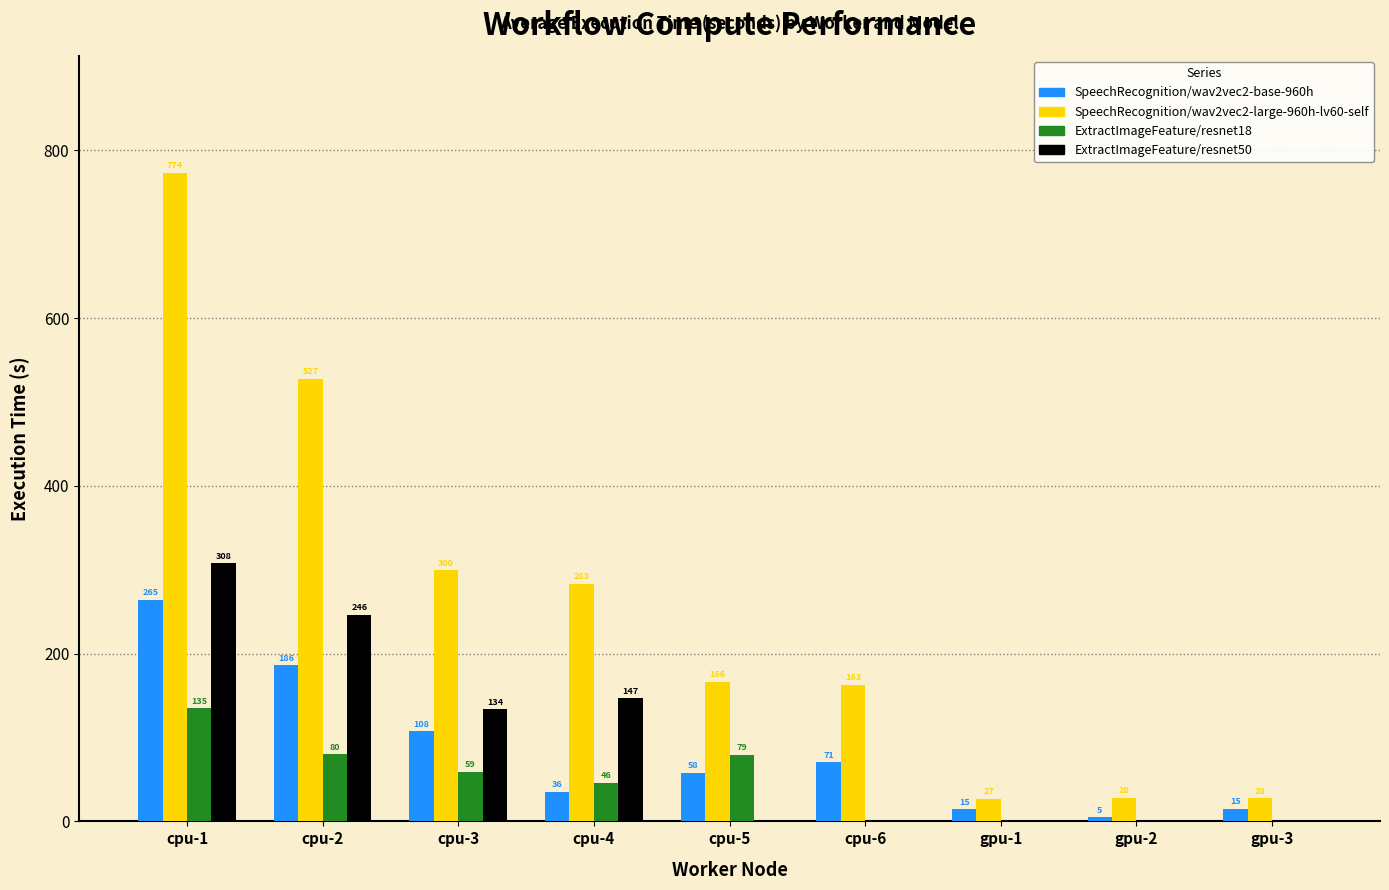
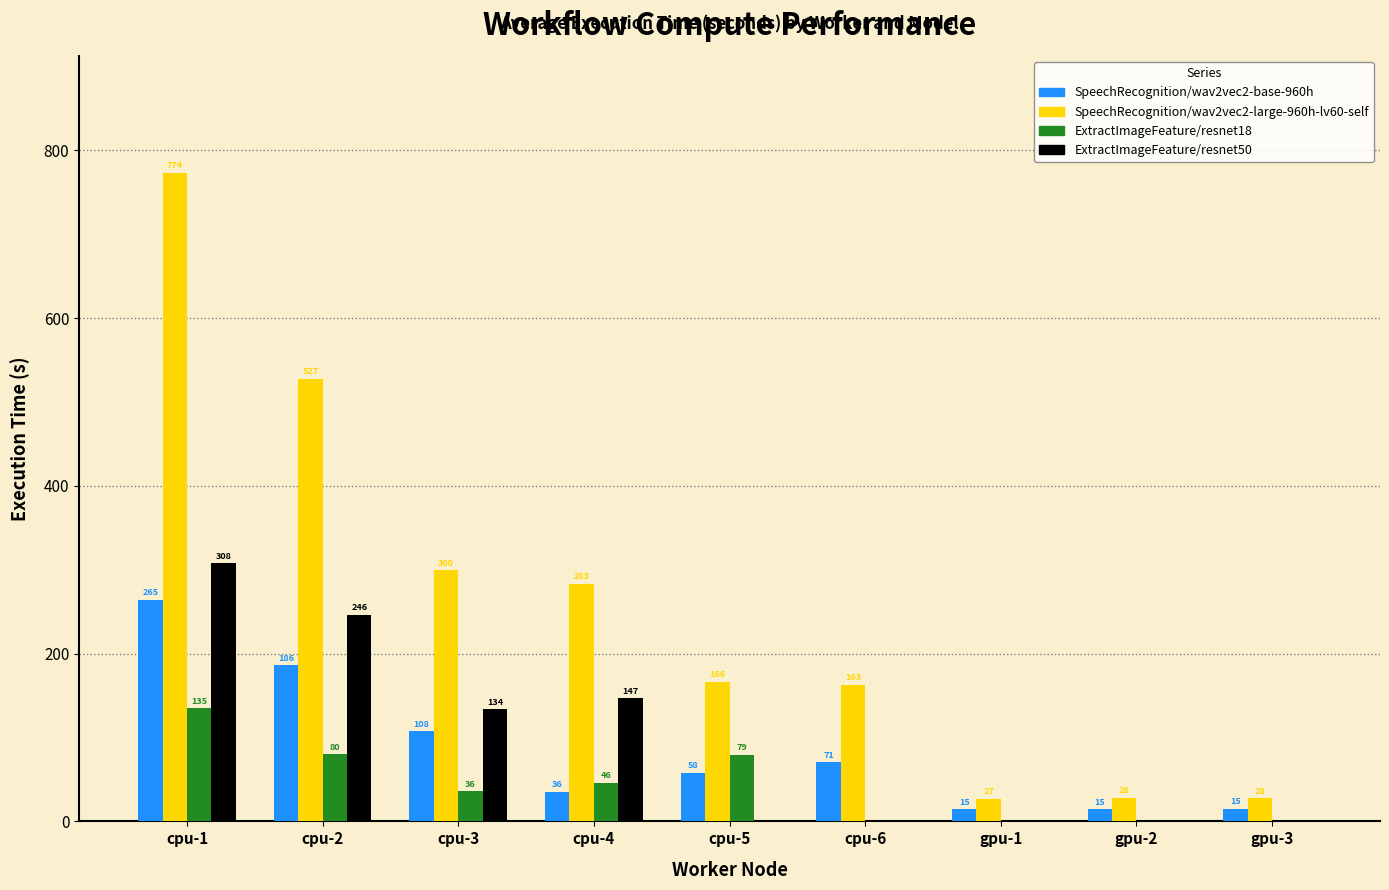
ExtractImageFeature/resnet18, cpu-3: 59 -> 36
SpeechRecognition/wav2vec2-base-960h, gpu-2: 5 -> 15
